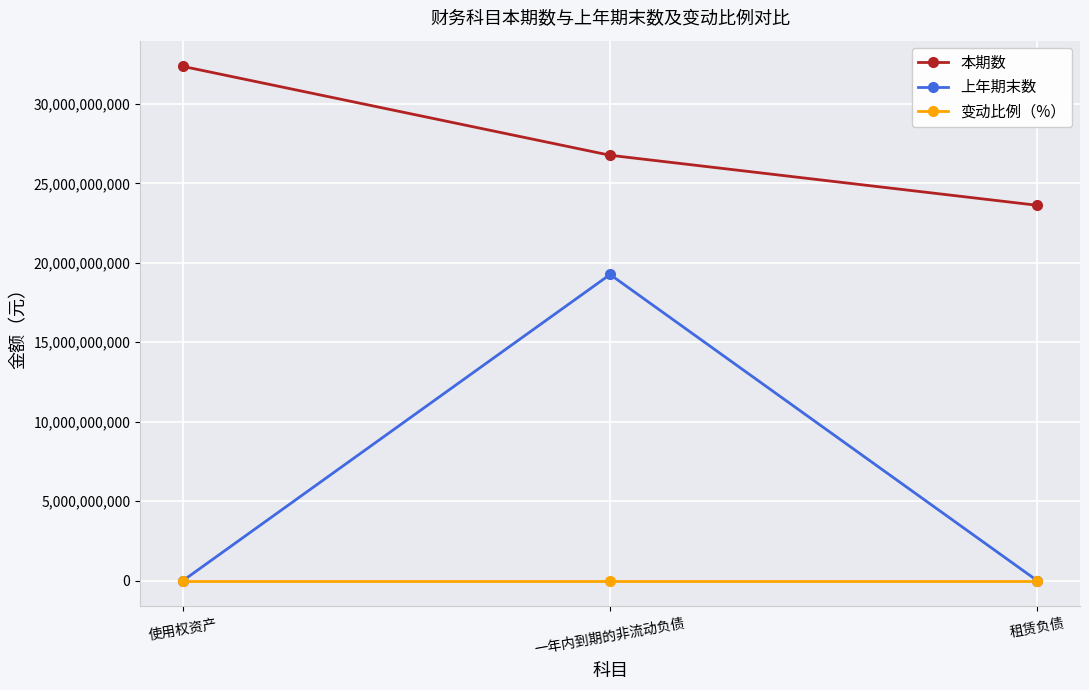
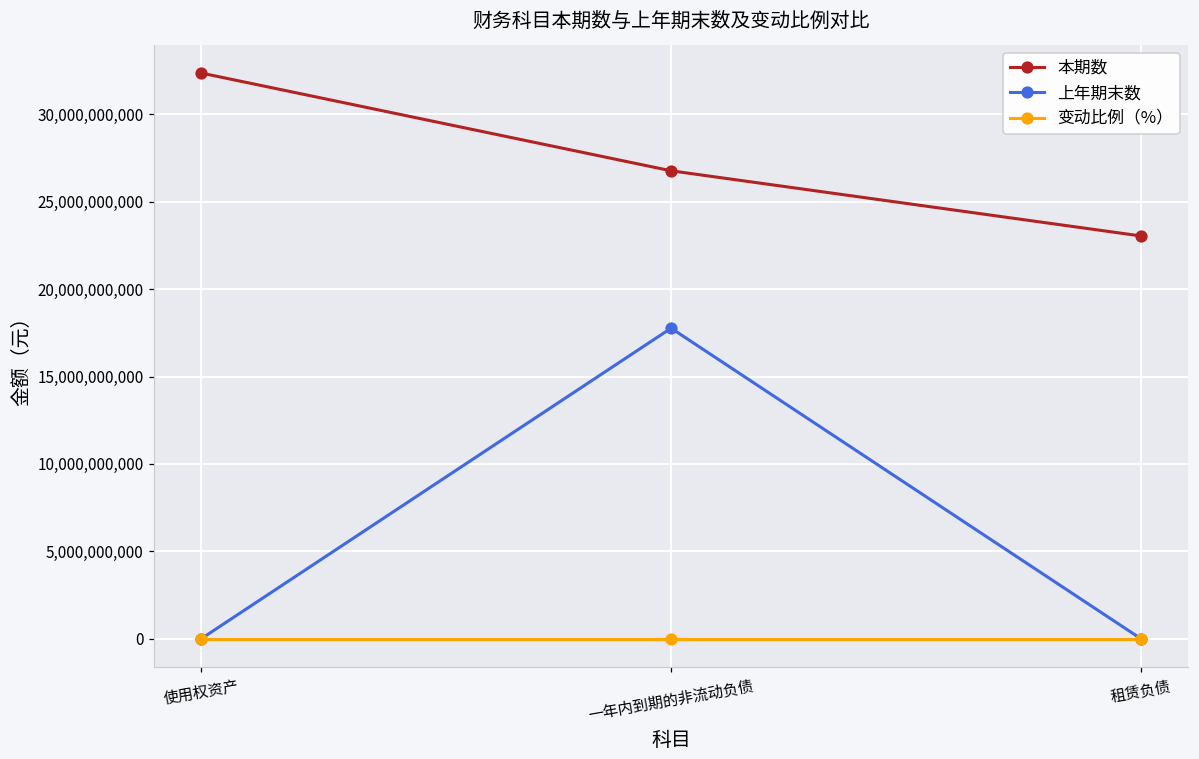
上年期末数, 一年内到期的非流动负债: 19,300,000,000 -> 17,800,000,000
本期数, 租赁负债: 23,600,000,000 -> 23,000,000,000
